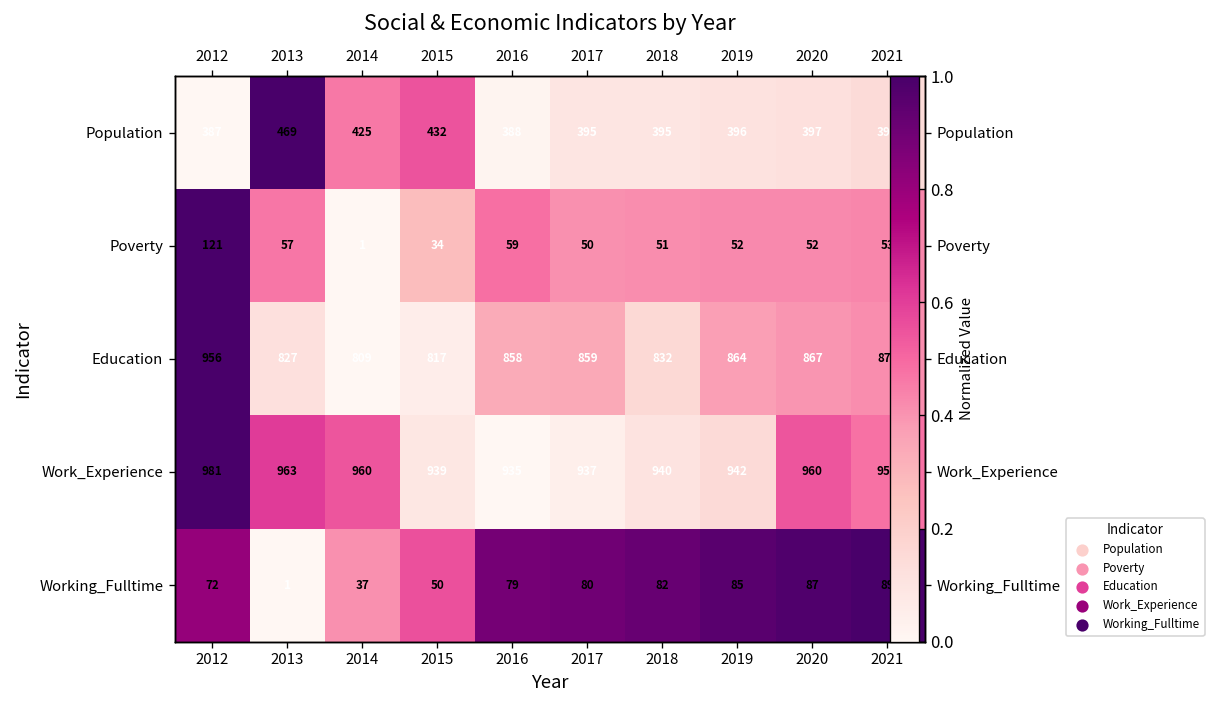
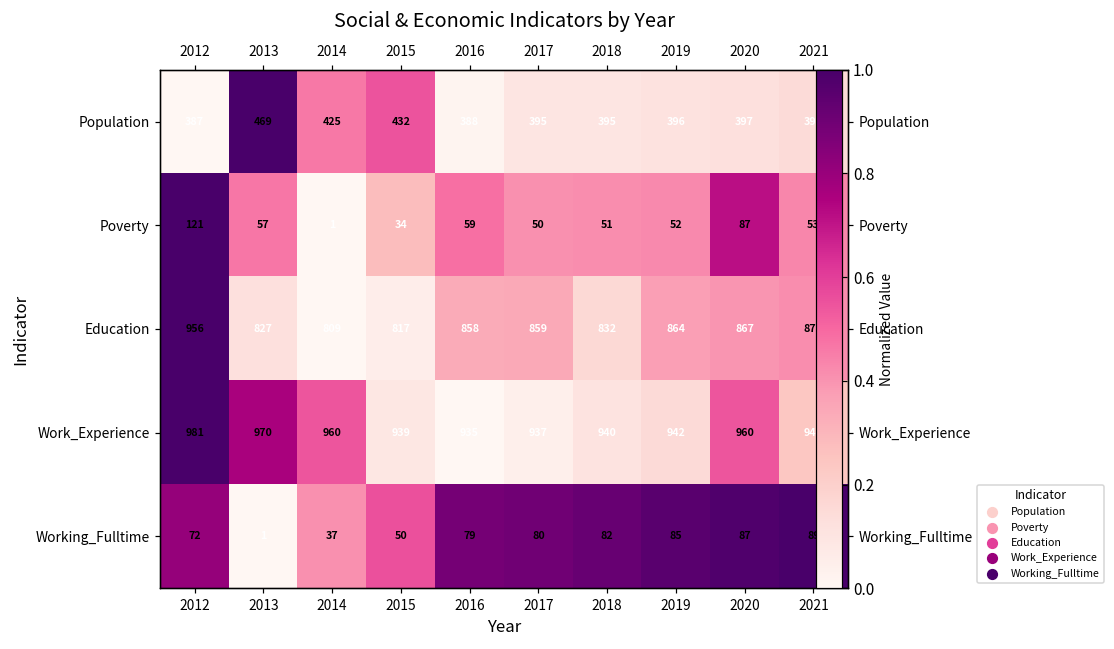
Poverty, 2020: 52 -> 87
Work_Experience, 2013: 963 -> 970
Work_Experience, 2021: 957 -> 946
